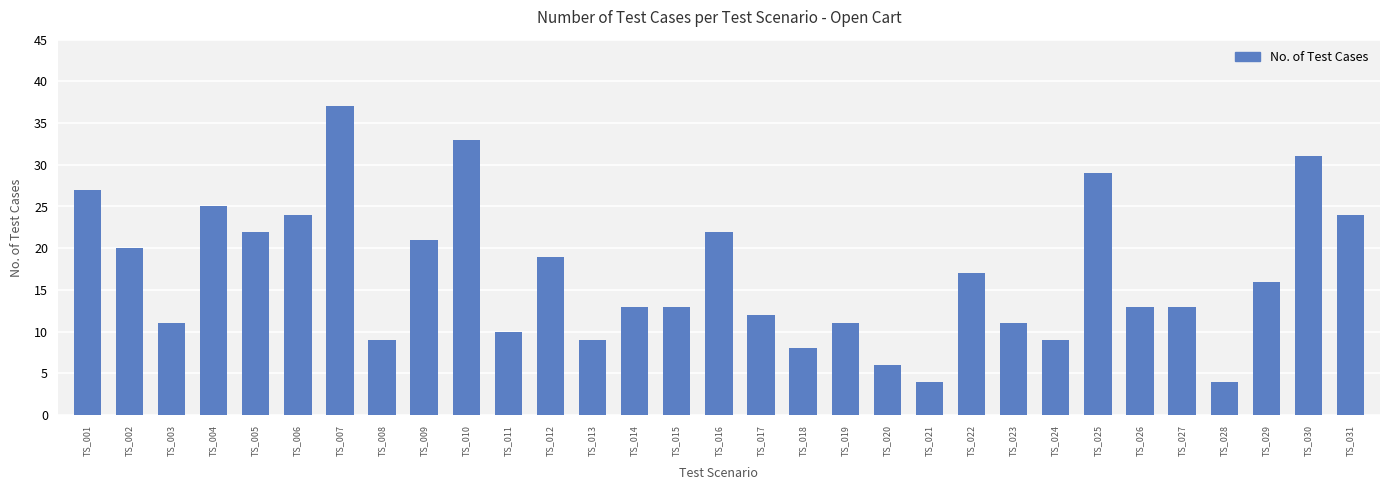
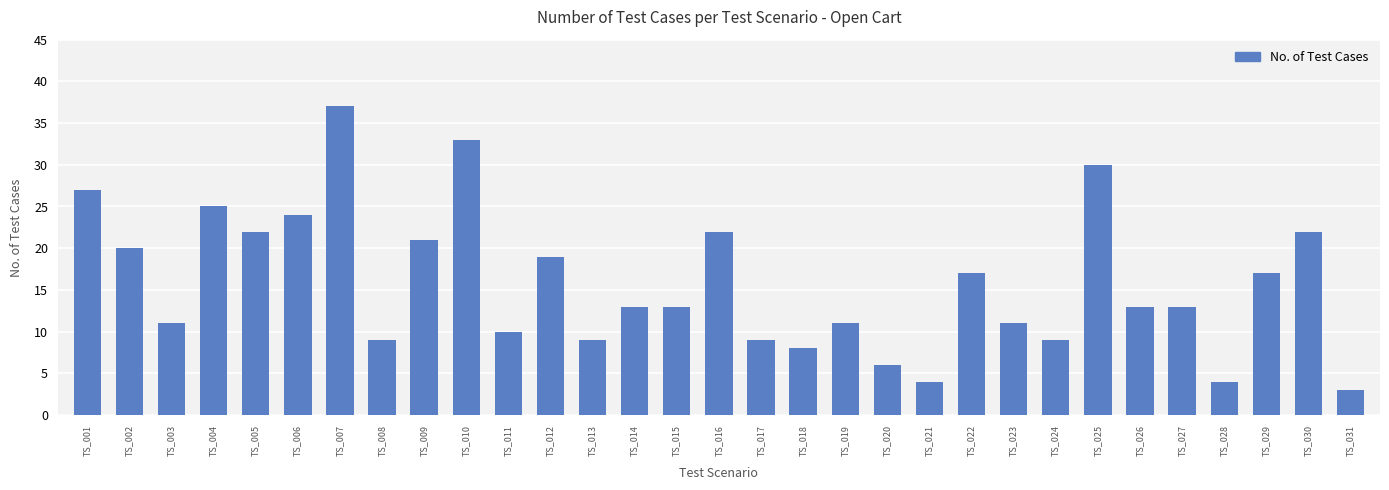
TS_017: 12 -> 9
TS_025: 29 -> 30
TS_029: 16 -> 17
TS_030: 31 -> 22
TS_031: 24 -> 3
